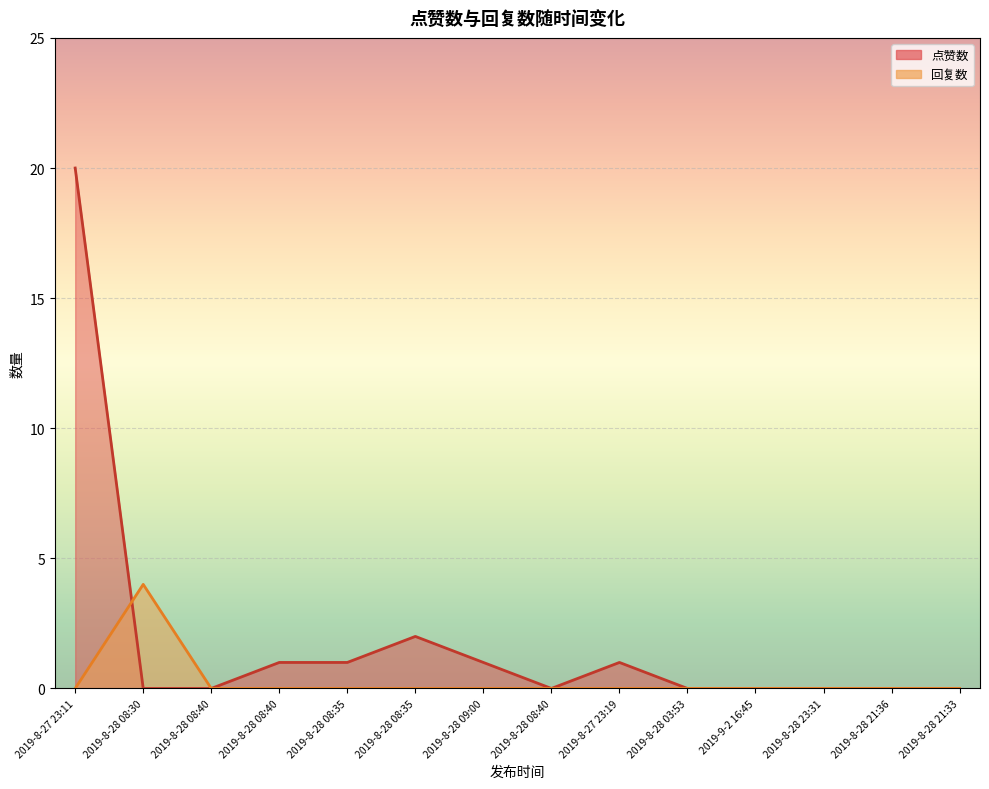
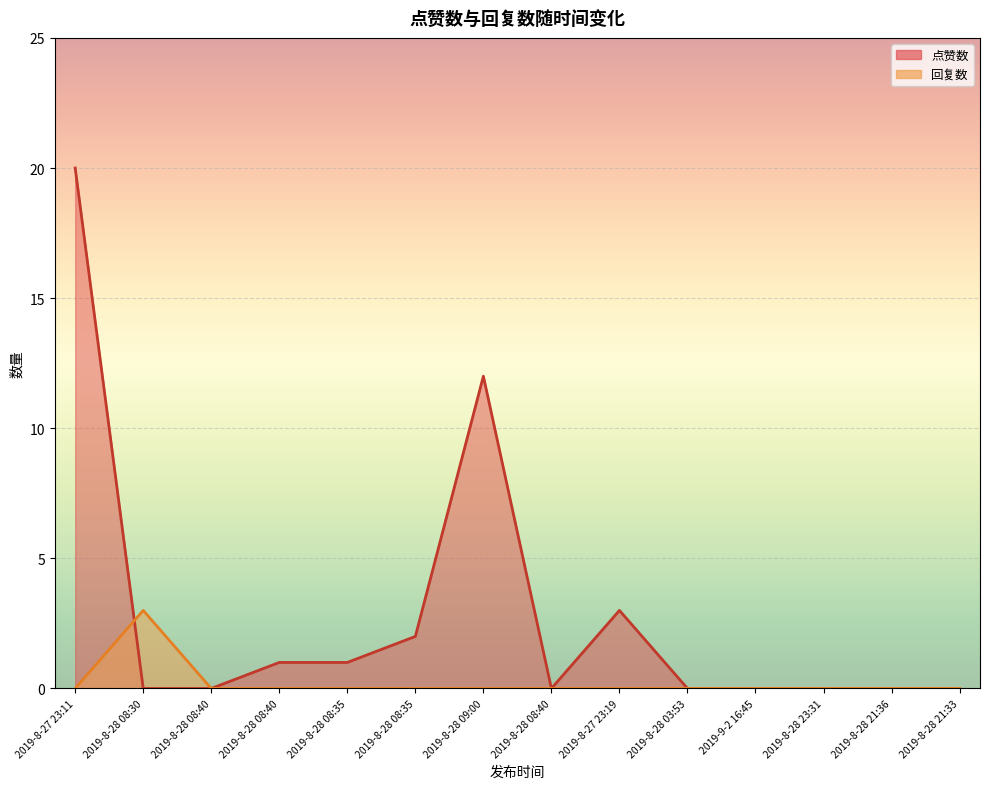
回复数, 2019-8-28 08:30: 4 -> 3
点赞数, 2019-8-28 09:00: 1 -> 12
点赞数, 2019-8-27 23:19: 1 -> 3
